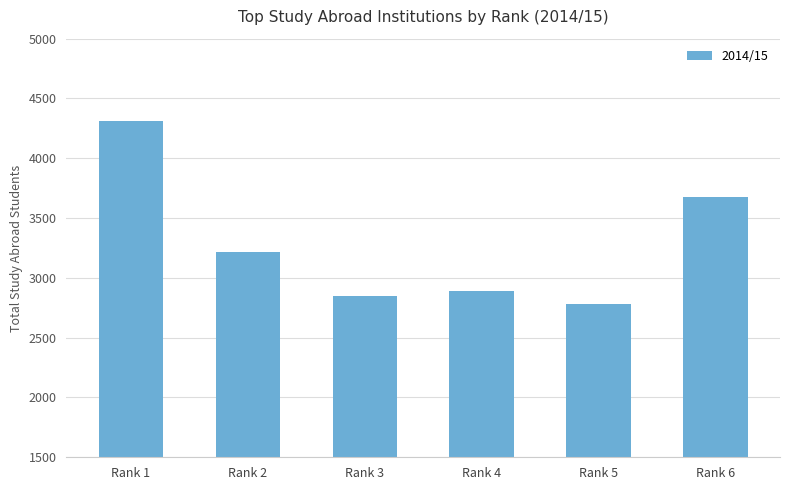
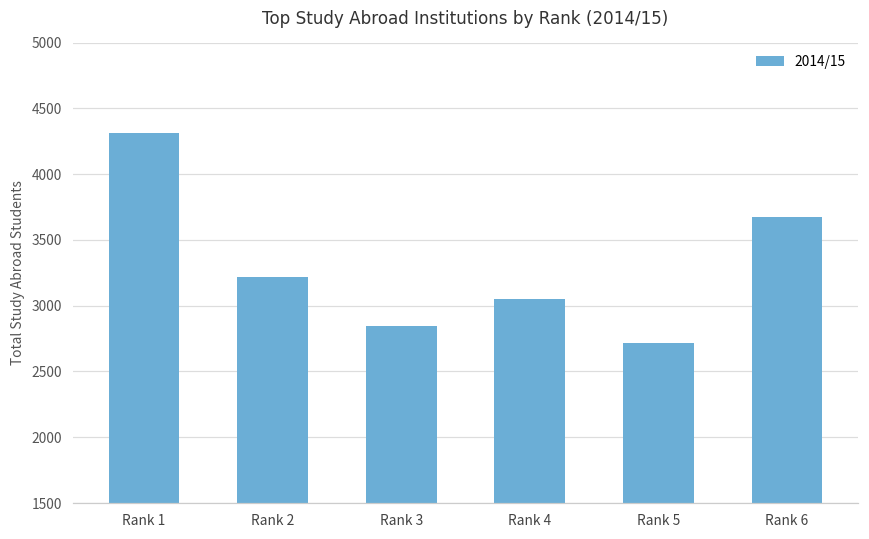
Rank 4: 2890 -> 3050
Rank 5: 2780 -> 2710
